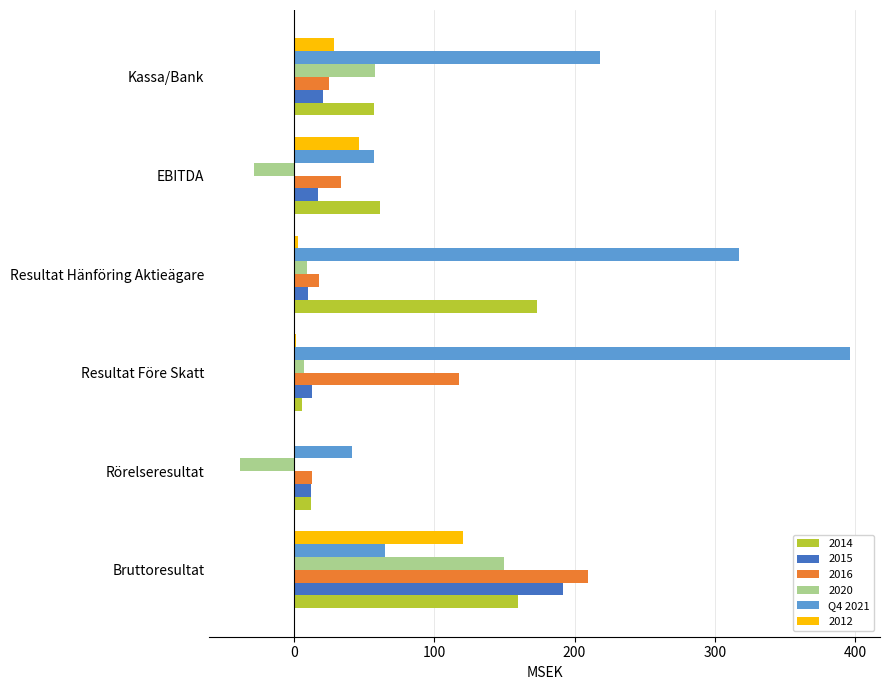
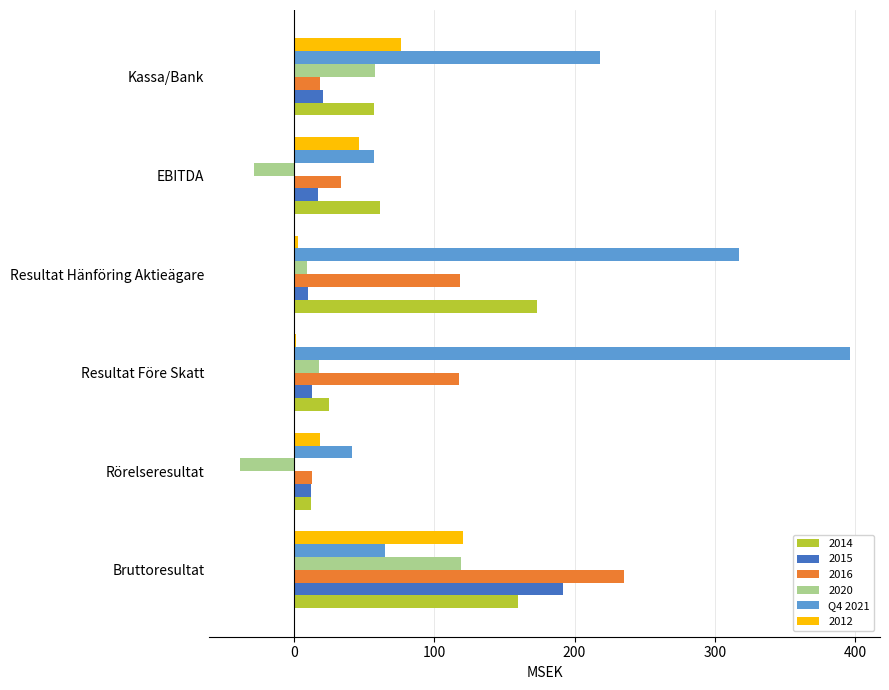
2012, Kassa/Bank: 28 -> 77
2016, Kassa/Bank: 25 -> 19
2016, Resultat Hänföring Aktieägare: 18 -> 118
2020, Resultat Före Skatt: 7 -> 18
2014, Resultat Före Skatt: 6 -> 25
2012, Rörelseresultat: 0 -> 19
2020, Bruttoresultat: 150 -> 119
2016, Bruttoresultat: 210 -> 236
